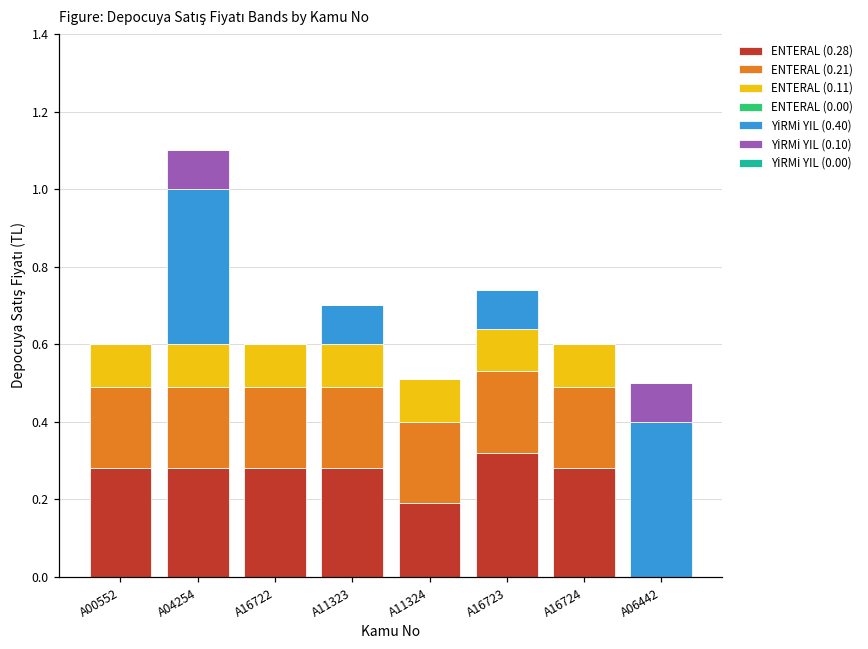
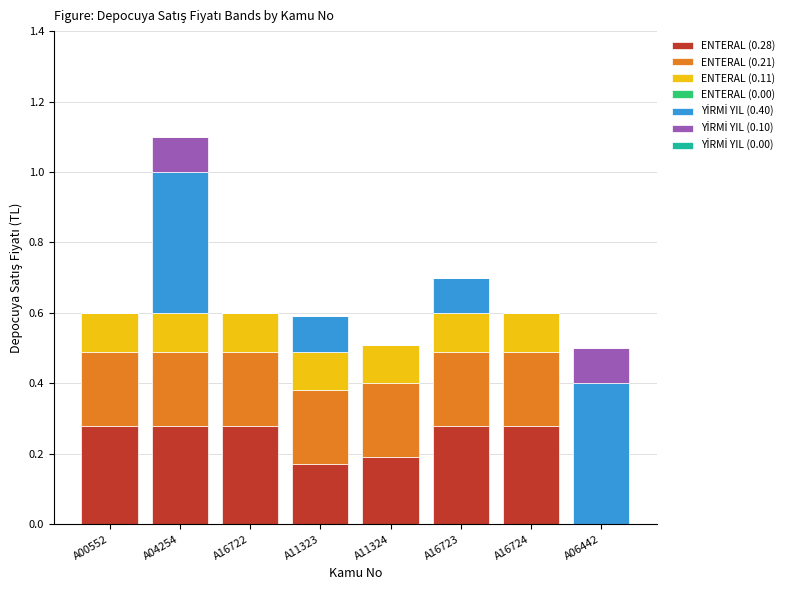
ENTERAL (0.28), A11323: 0.28 -> 0.17
ENTERAL (0.28), A16723: 0.32 -> 0.28
